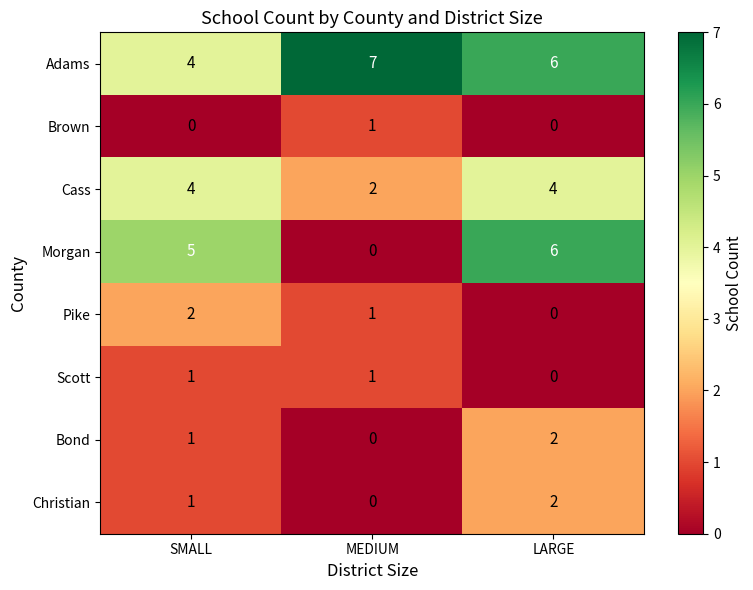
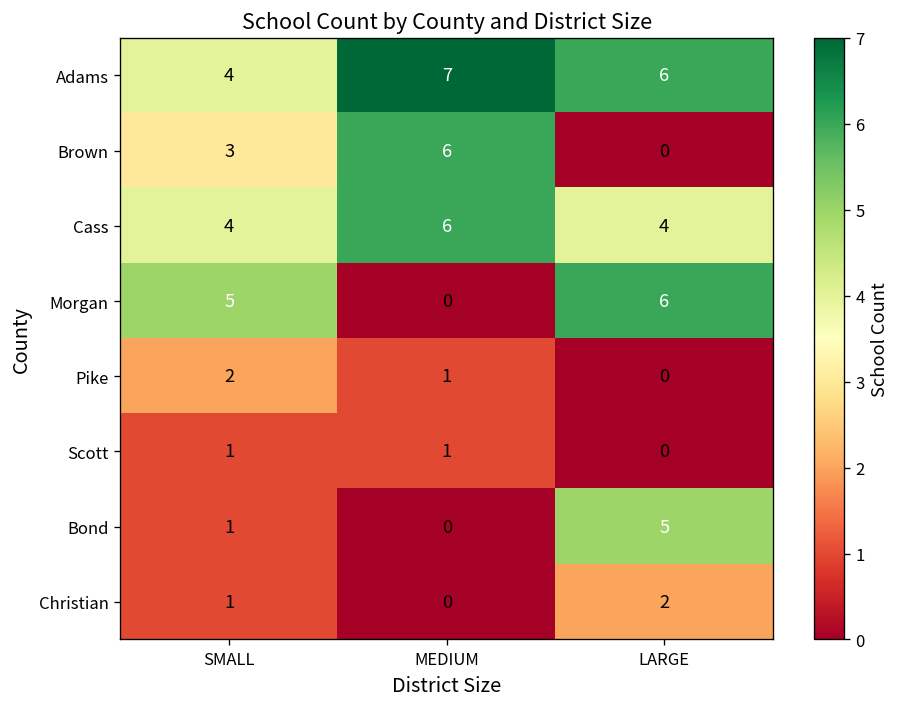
Brown, SMALL: 0 -> 3
Brown, MEDIUM: 1 -> 6
Cass, MEDIUM: 2 -> 6
Bond, LARGE: 2 -> 5
